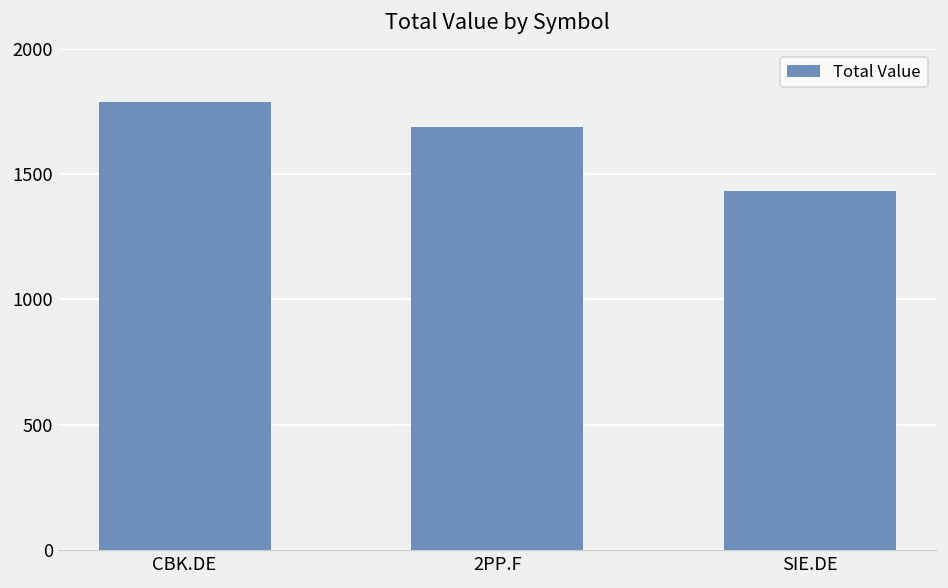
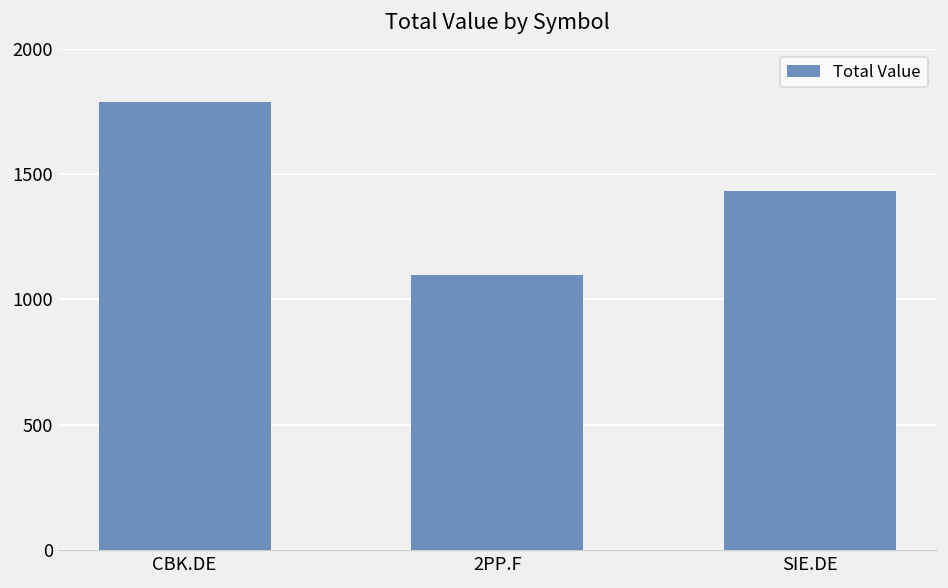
2PP.F: 1690 -> 1100
